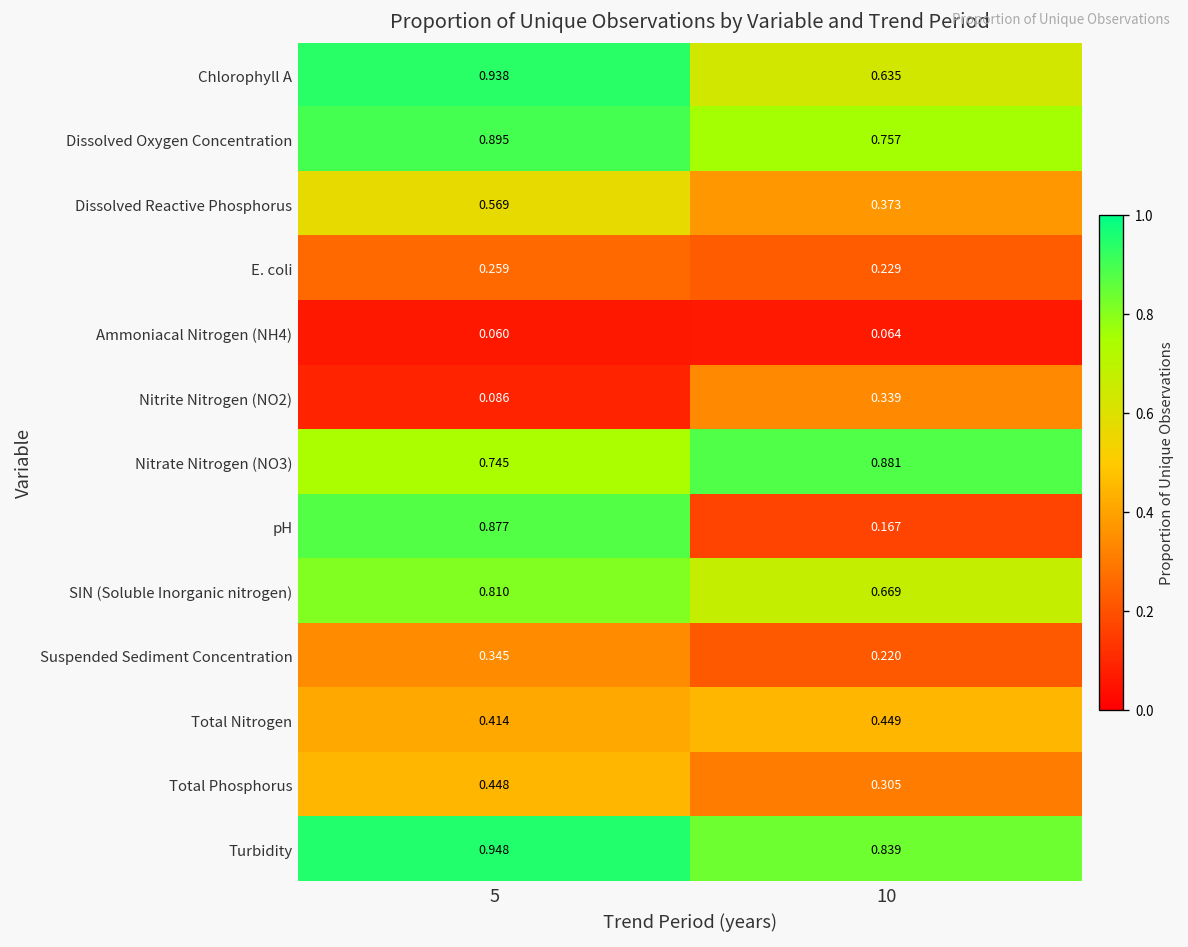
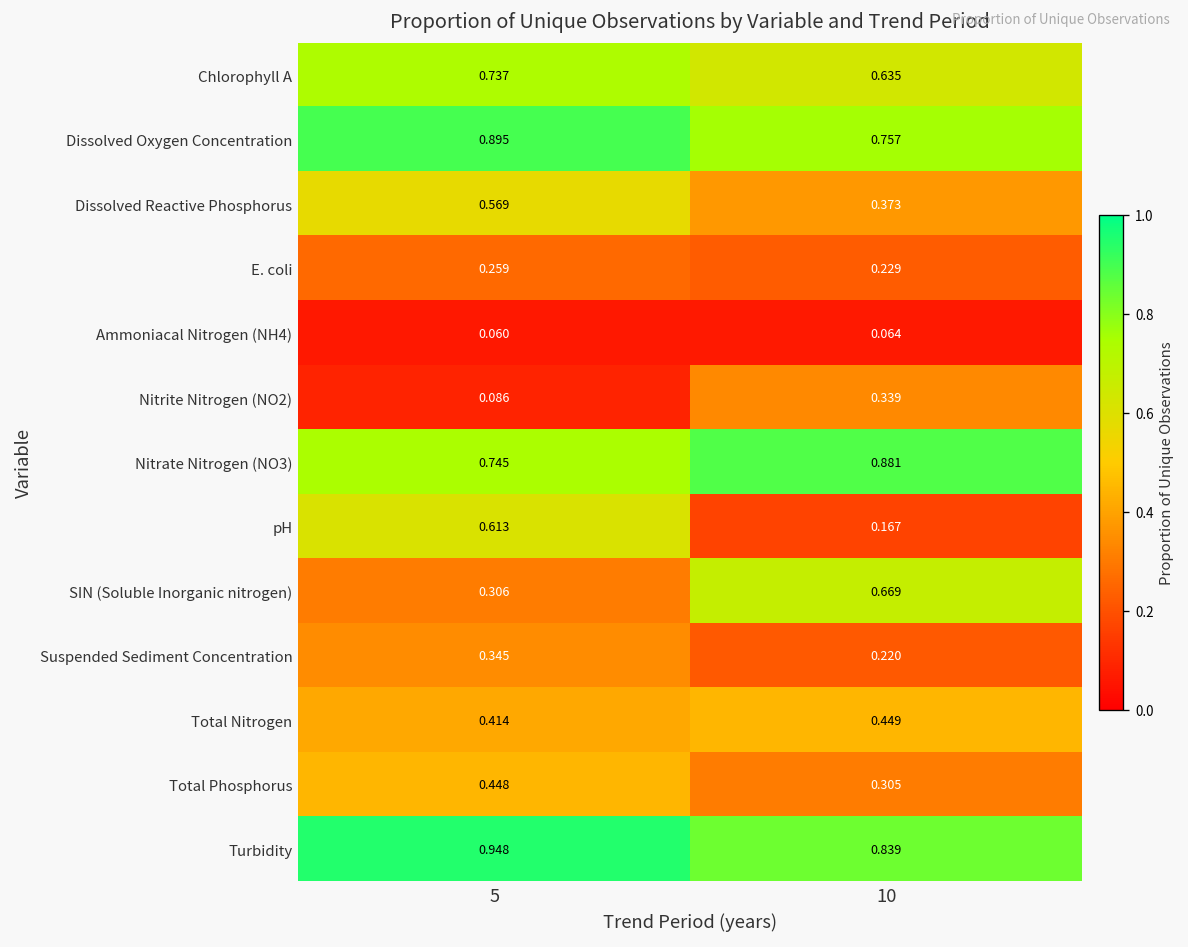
Chlorophyll A, 5: 0.938 -> 0.737
pH, 5: 0.877 -> 0.613
SIN (Soluble Inorganic nitrogen), 5: 0.810 -> 0.306
